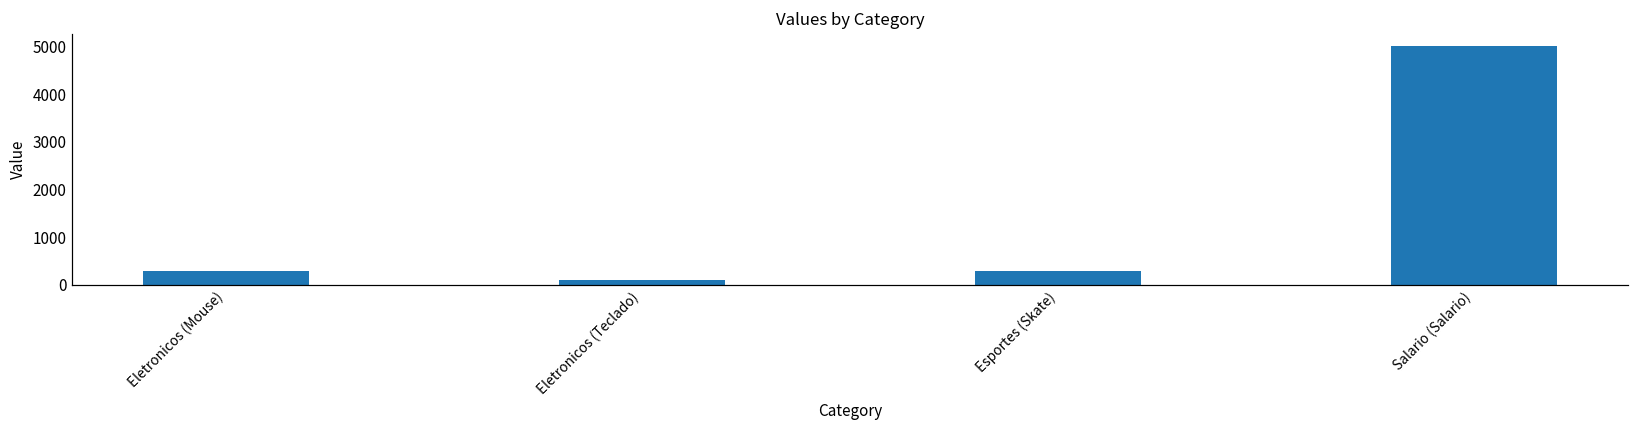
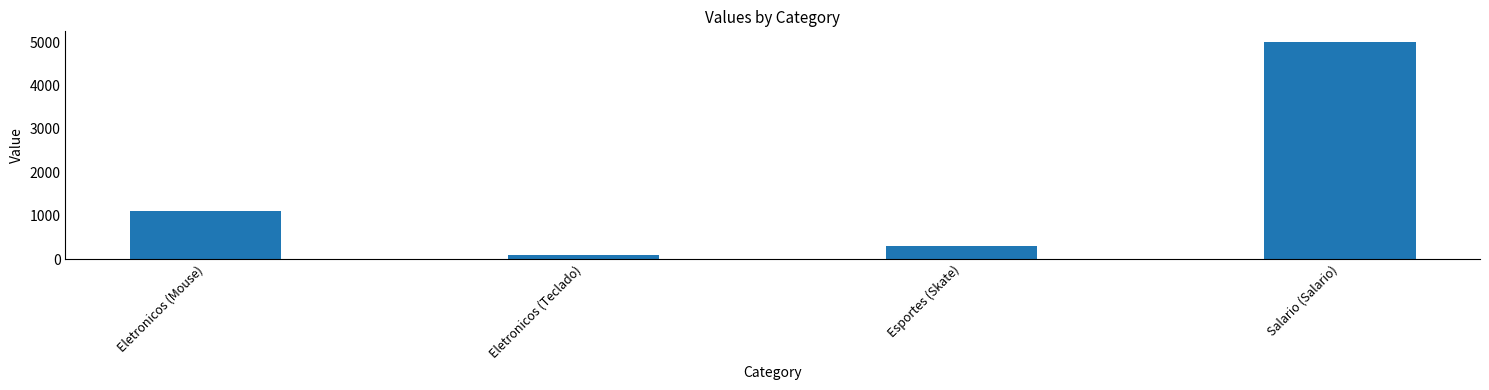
Eletronicos (Mouse): 300 -> 1100
